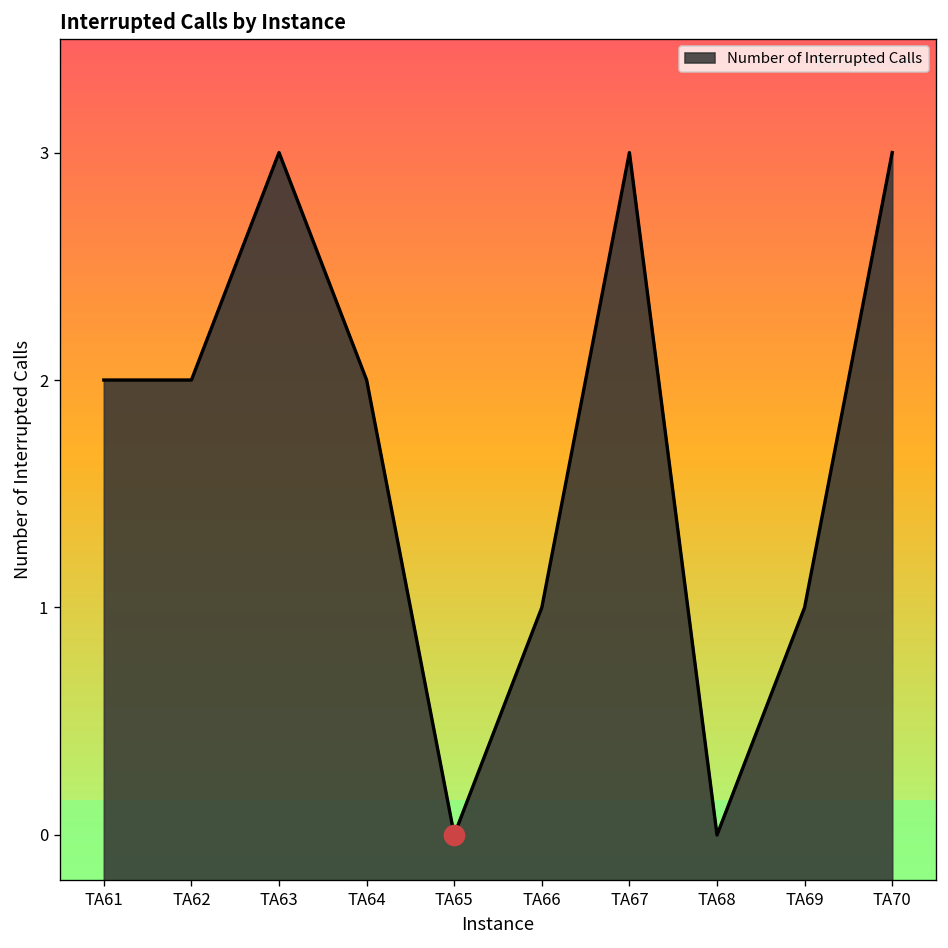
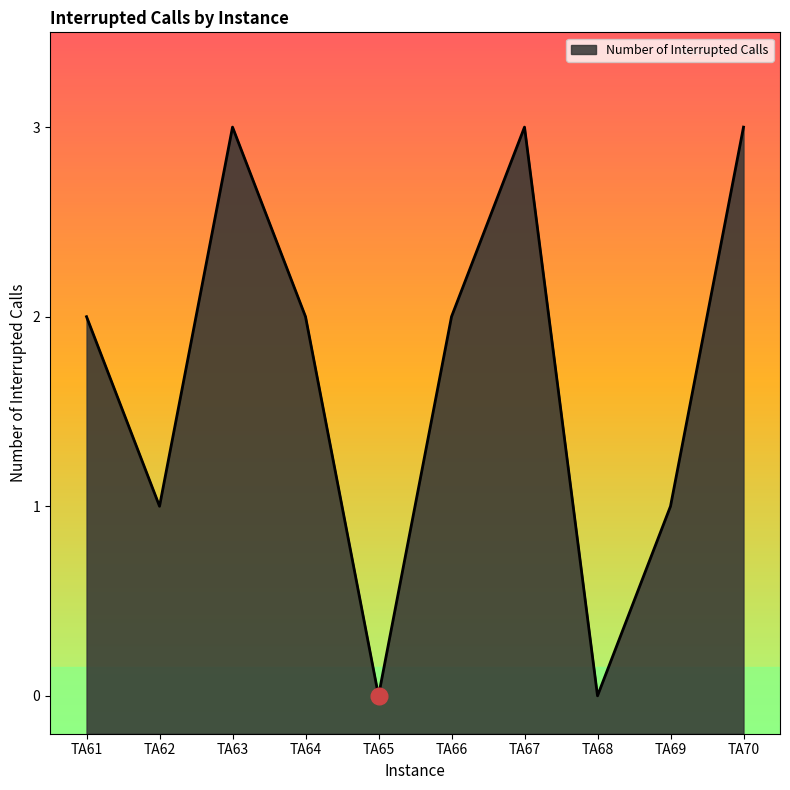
Number of Interrupted Calls, TA62: 2 -> 1
Number of Interrupted Calls, TA66: 1 -> 2
